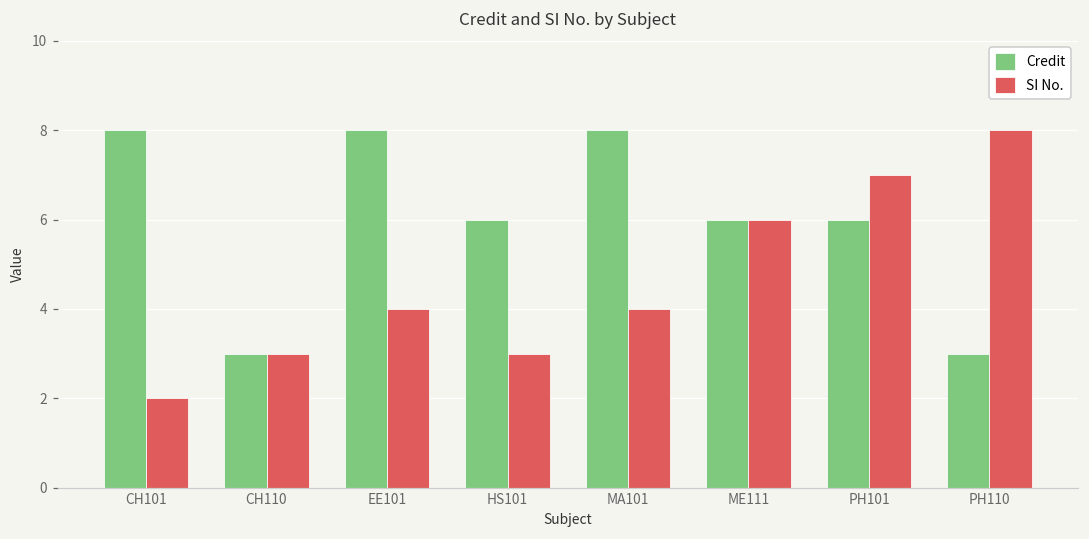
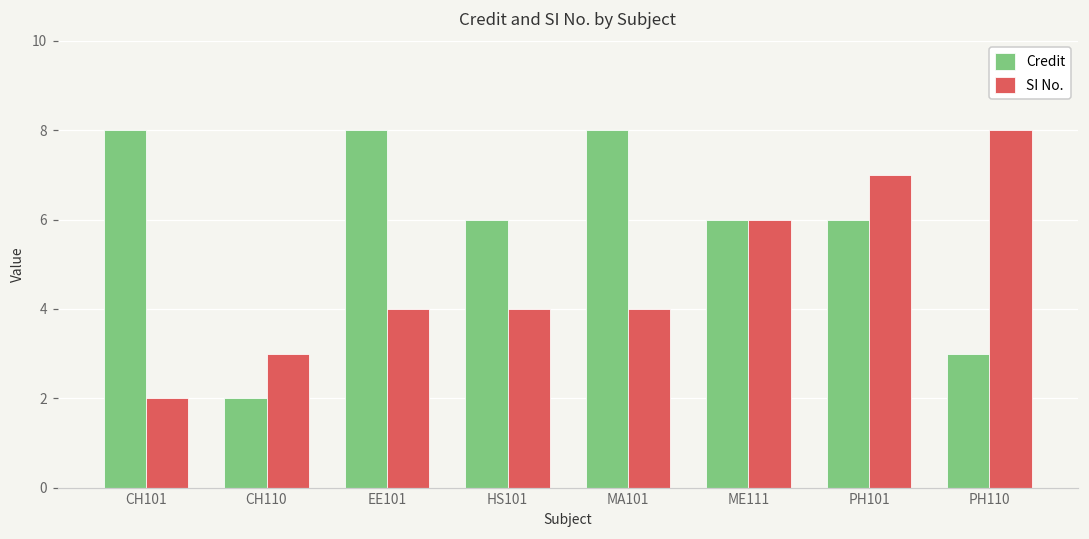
Credit, CH110: 3 -> 2
SI No., HS101: 3 -> 4
